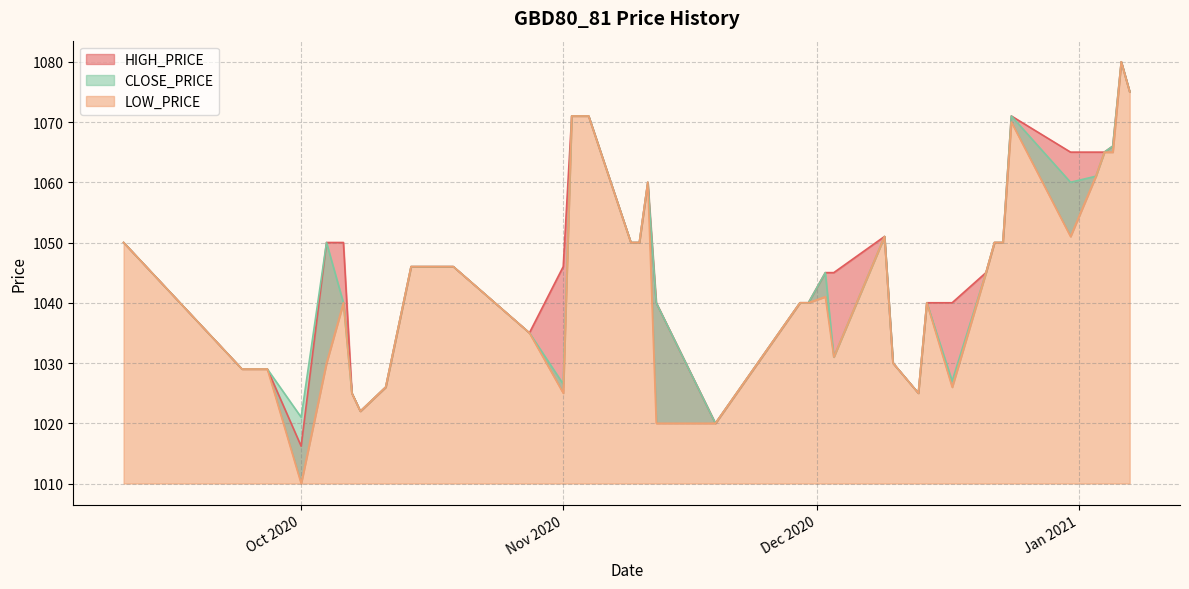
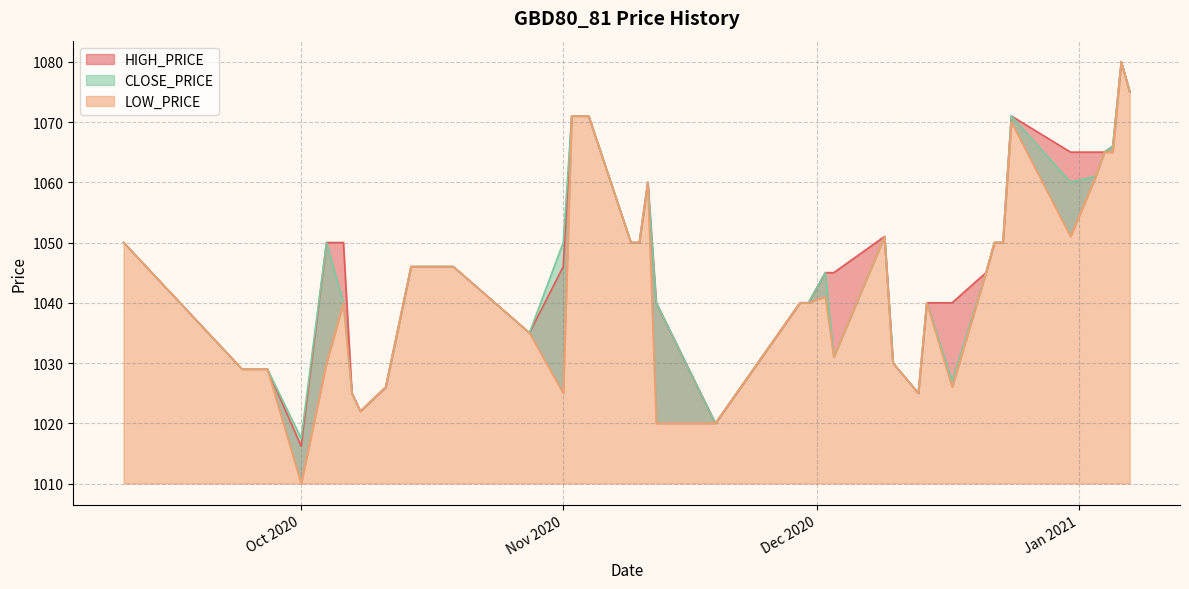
CLOSE_PRICE, Oct 2020: 1021 -> 1018
CLOSE_PRICE, Nov 2020: 1027 -> 1050
